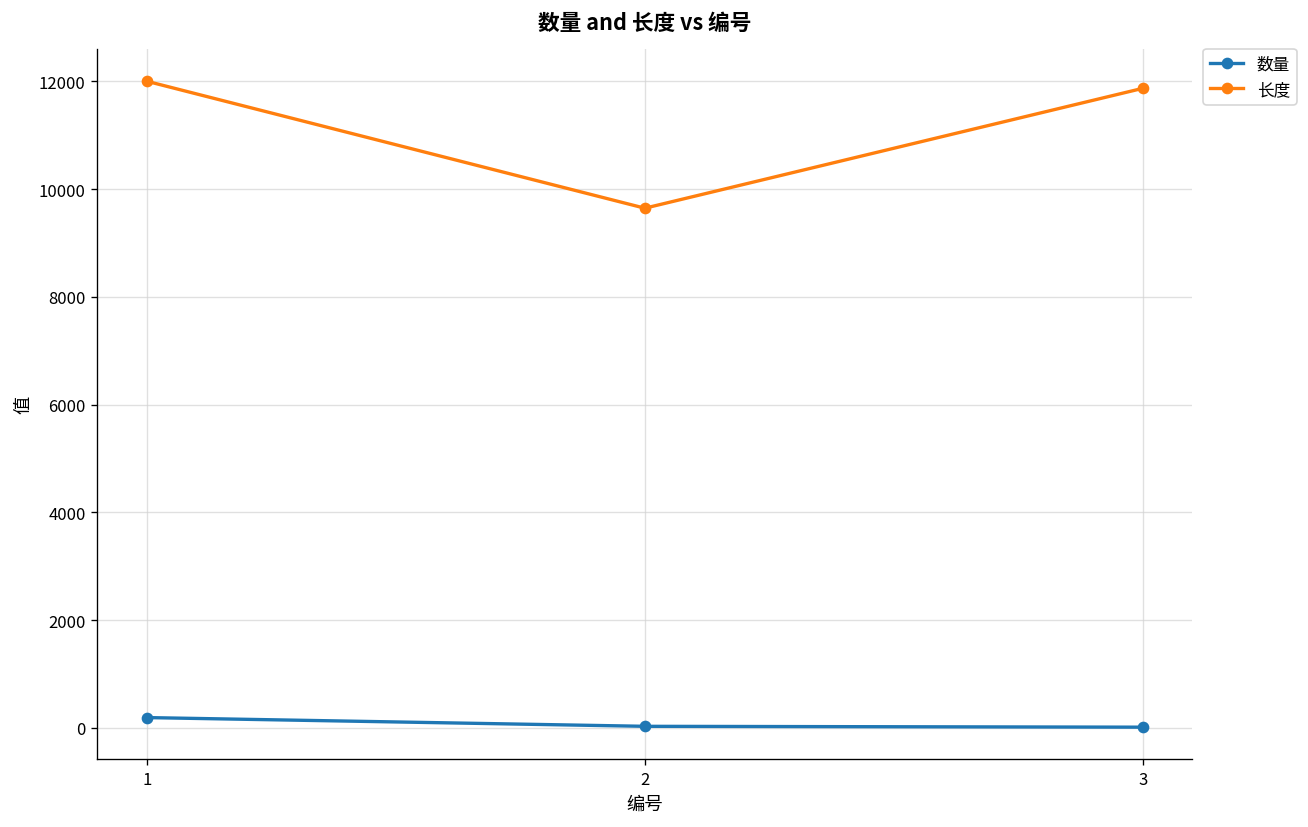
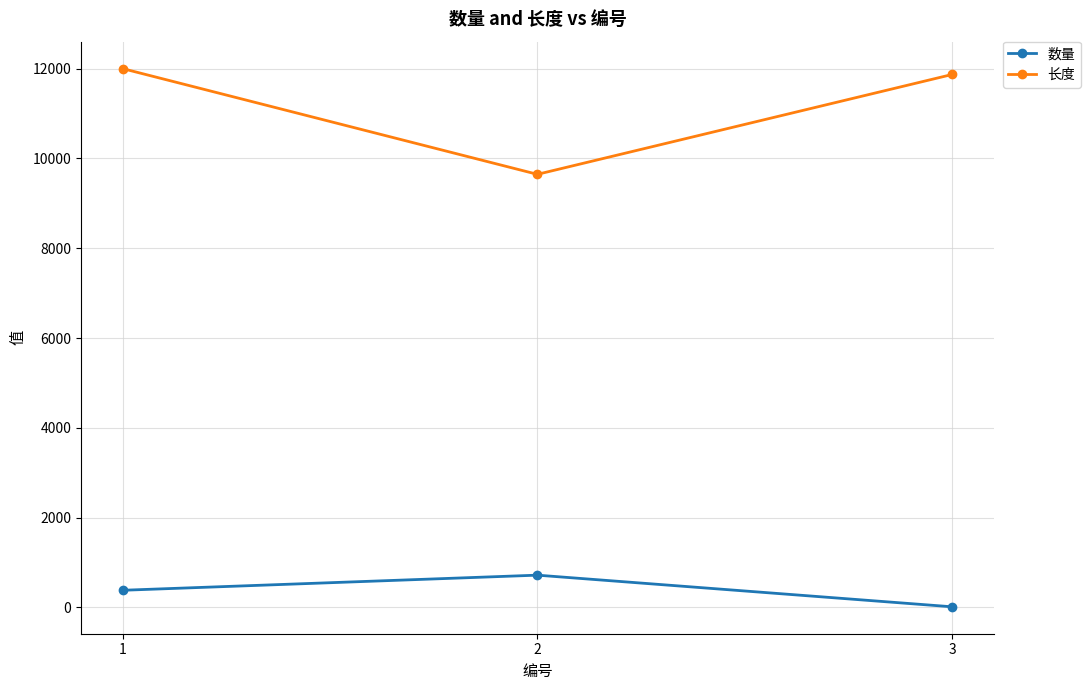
数量, 1: 200 -> 400
数量, 2: 0 -> 700
